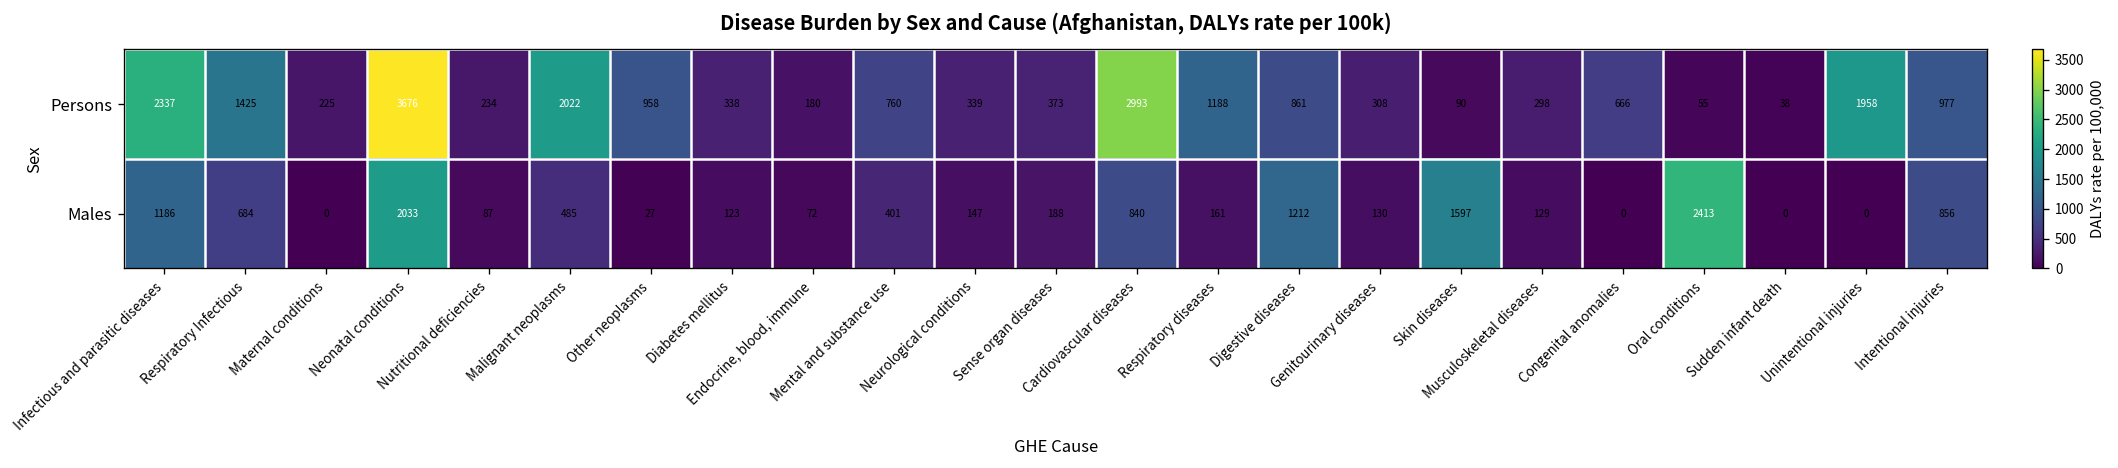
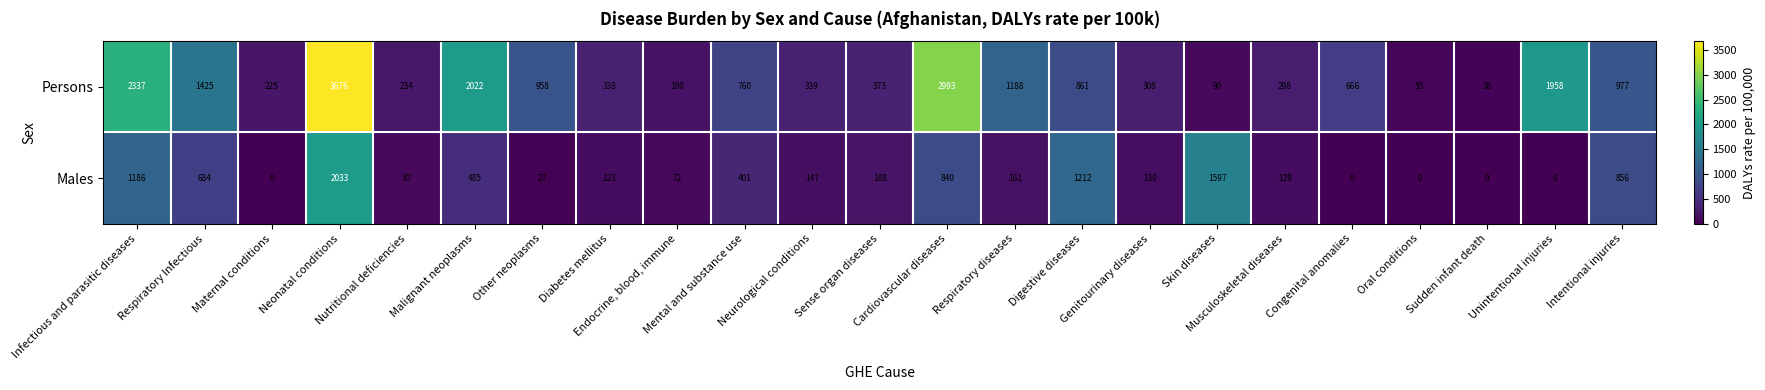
Males, Oral conditions: 2413 -> 0
